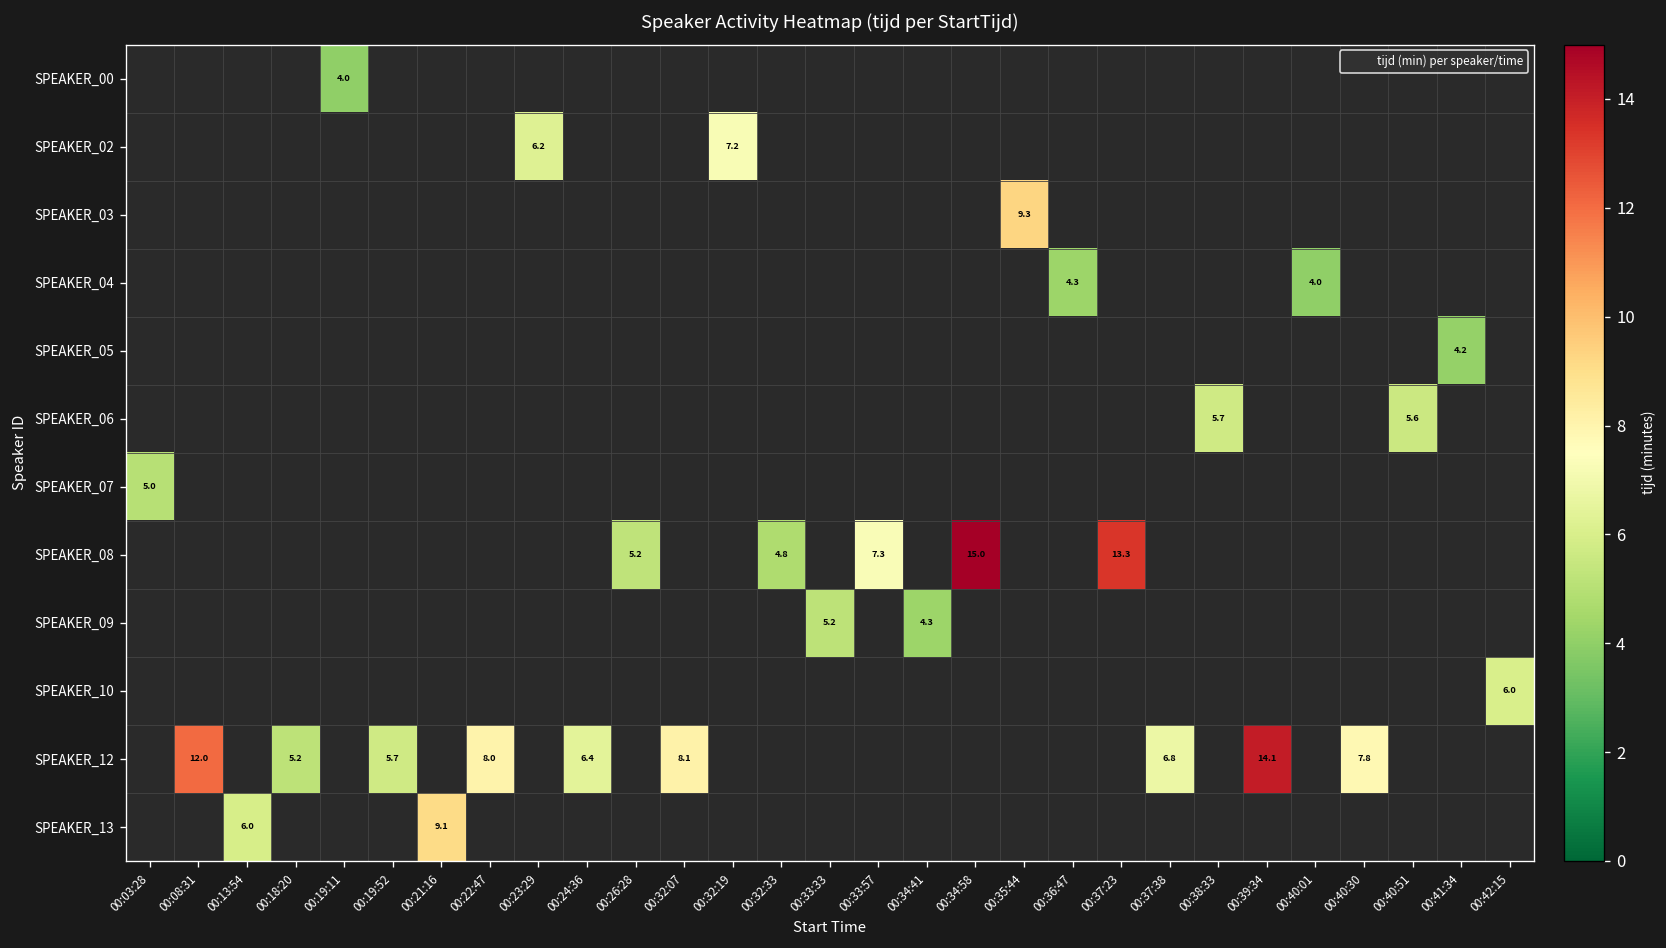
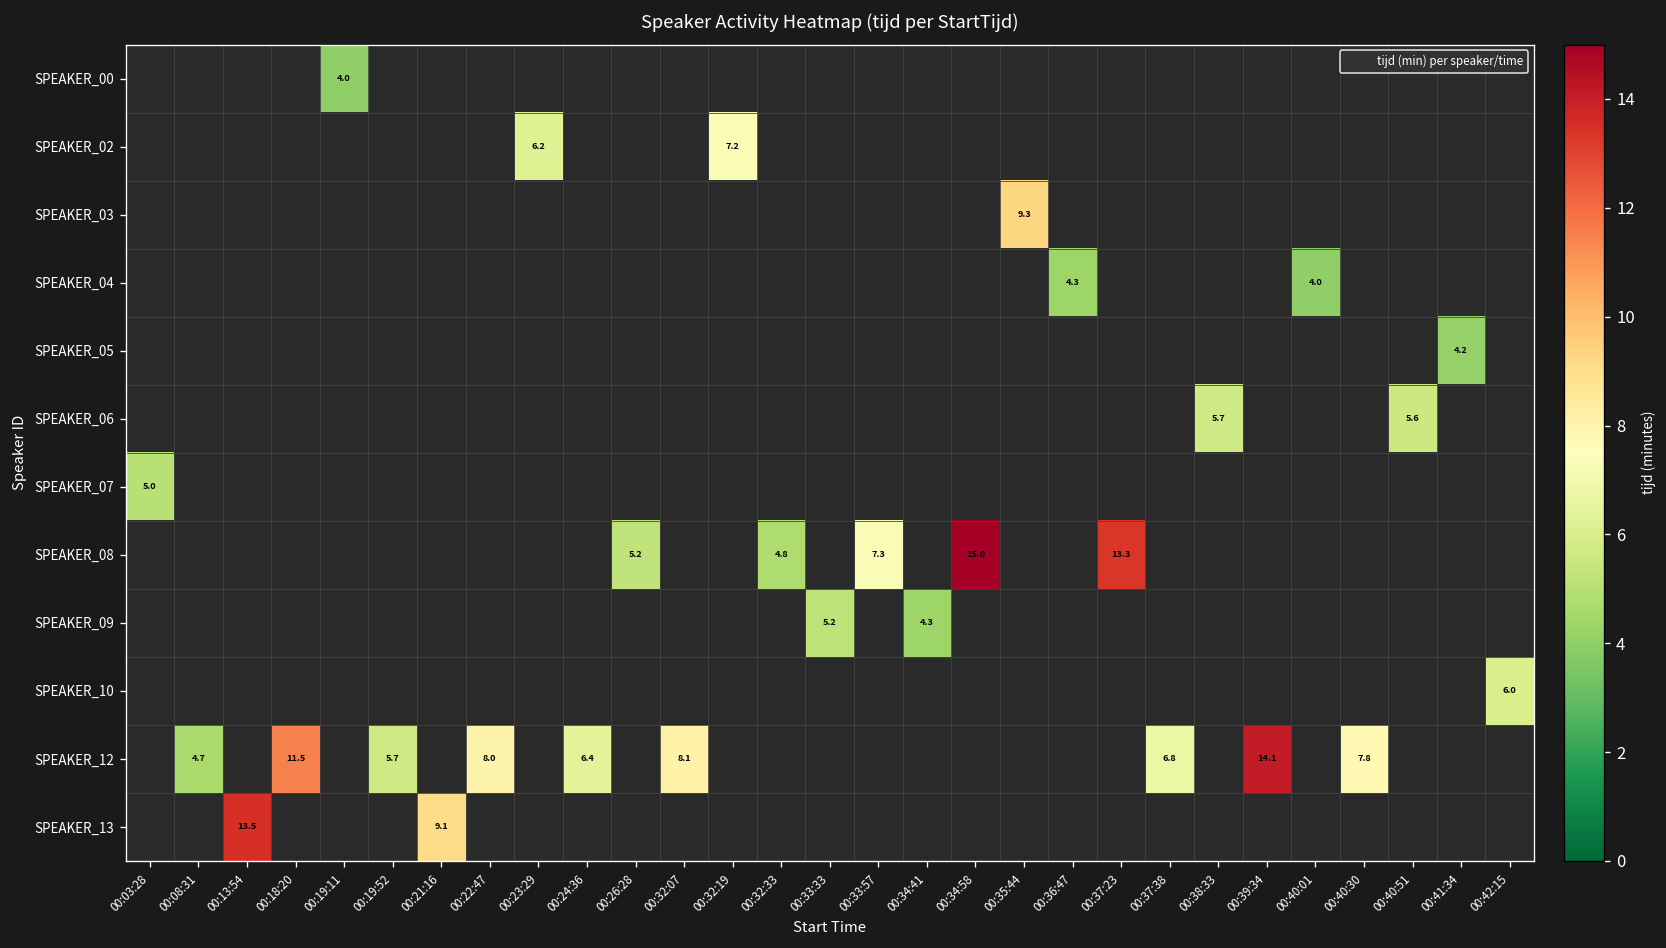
SPEAKER_12, 00:08:31: 12.0 -> 4.7
SPEAKER_12, 00:18:20: 5.2 -> 11.5
SPEAKER_13, 00:13:54: 6.0 -> 13.5
